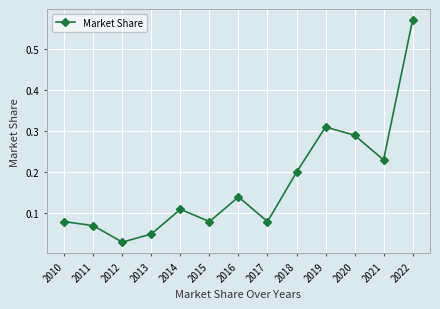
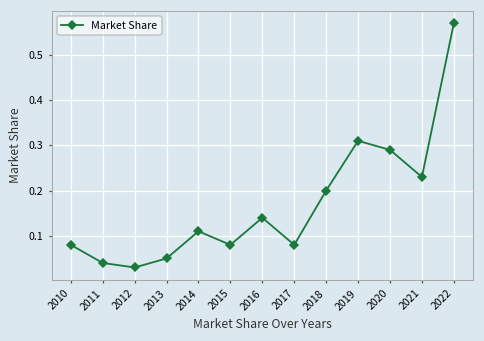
2011: 0.07 -> 0.04
